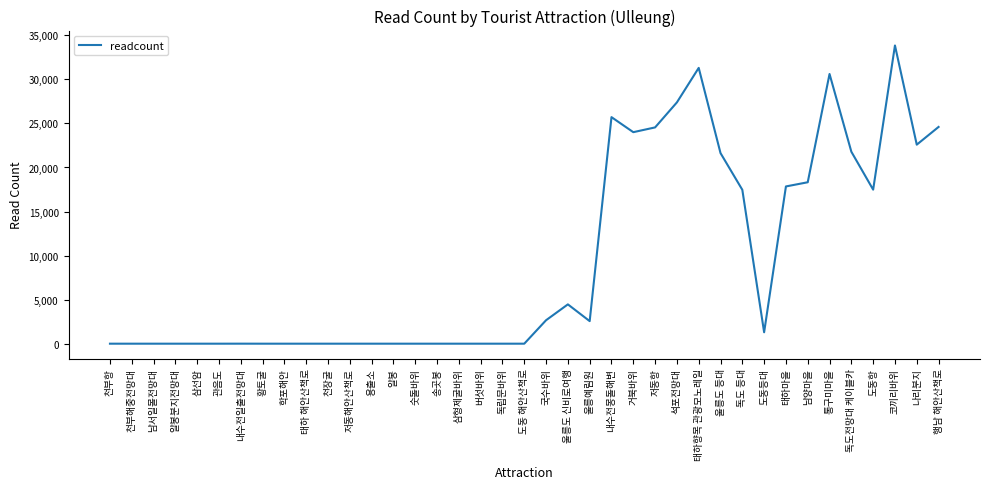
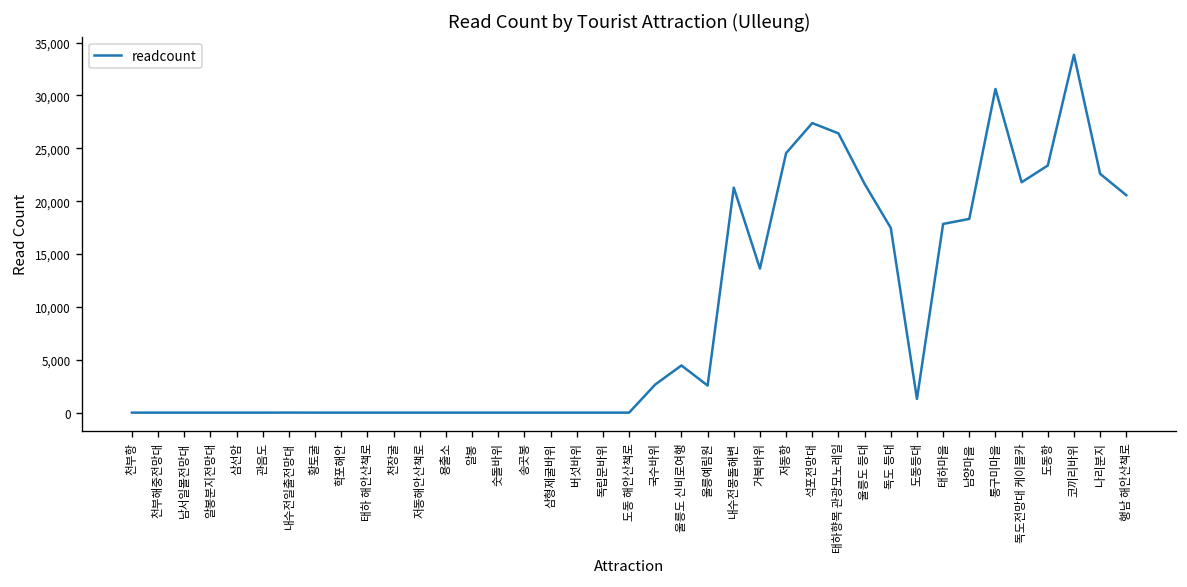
내수전몽돌해변: 26,000 -> 21,000
거북바위: 24,000 -> 14,000
태하향목 관광모노레일: 31,000 -> 26,000
도동항: 17,000 -> 23,000
행남 해안산책로: 25,000 -> 21,000
